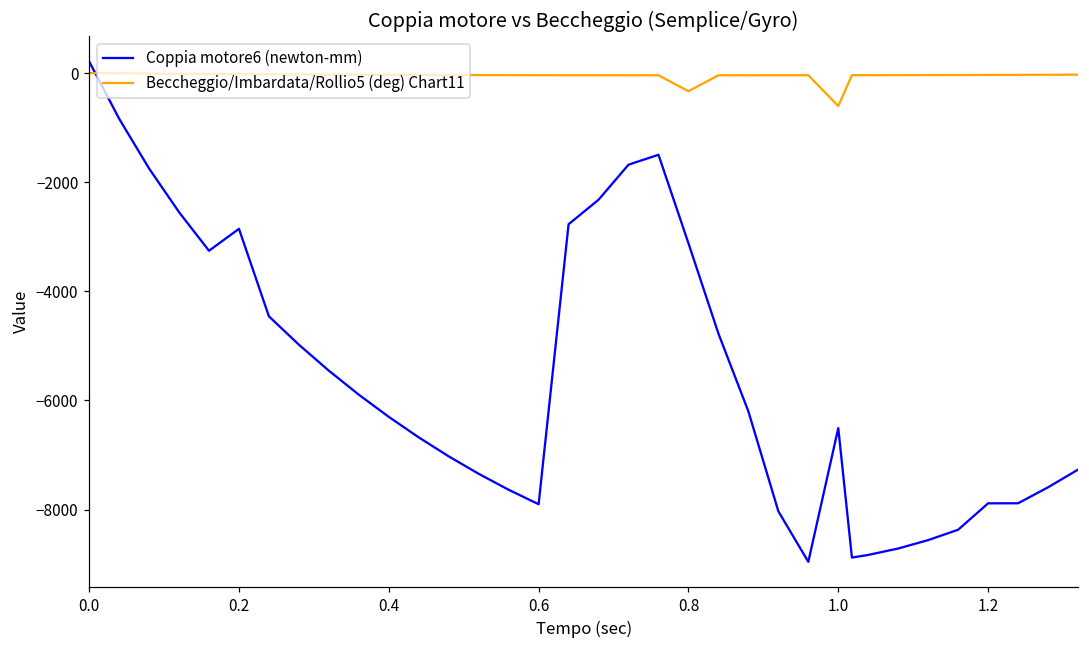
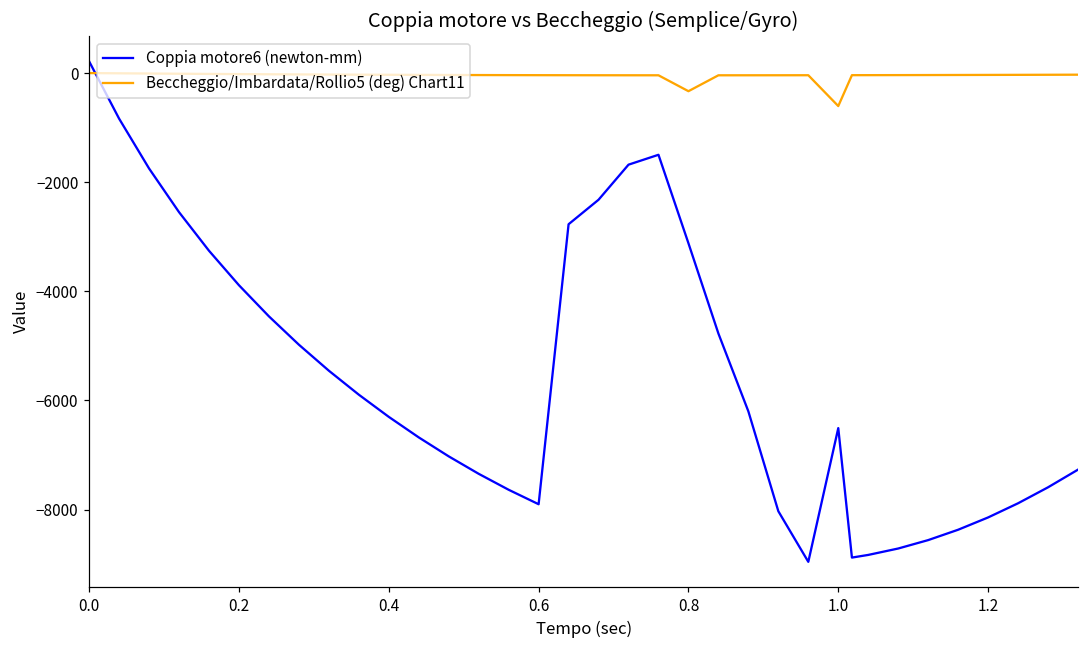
Coppia motore6 (newton-mm), 0.2: -2900 -> -3900
Coppia motore6 (newton-mm), 1.2: -7900 -> -8100
